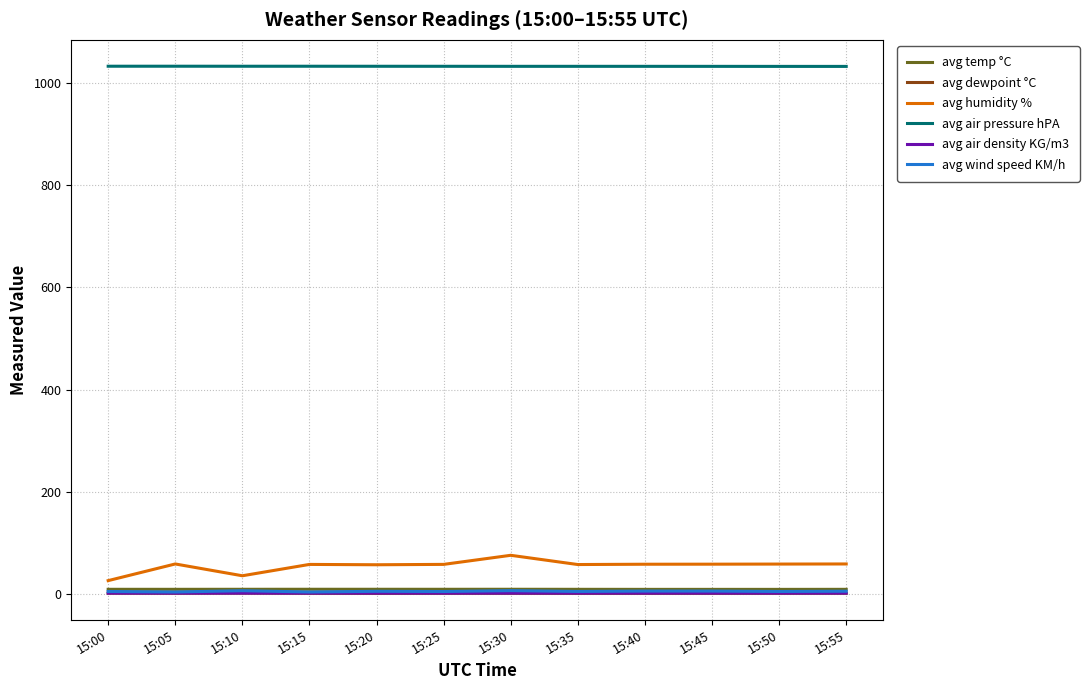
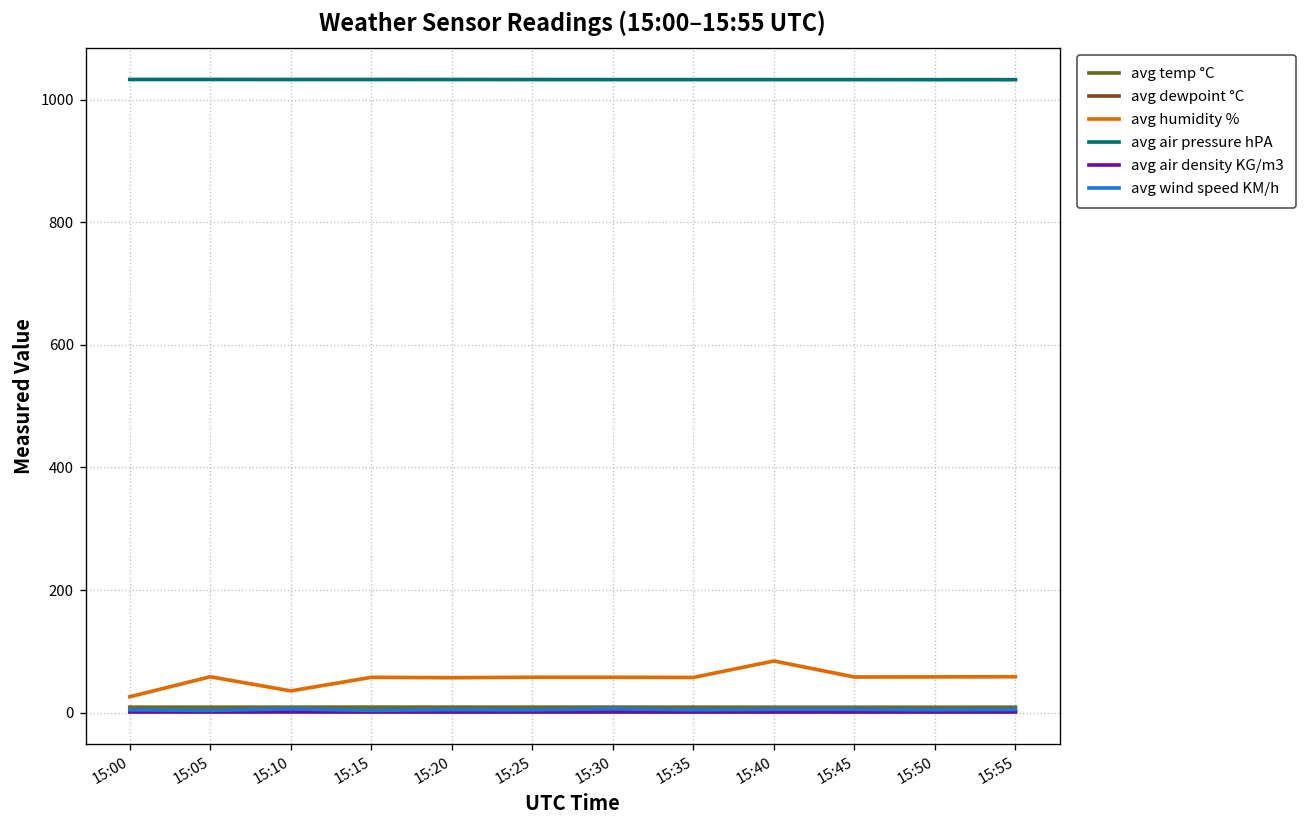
avg humidity %, 15:30: 80 -> 60
avg humidity %, 15:40: 60 -> 80
